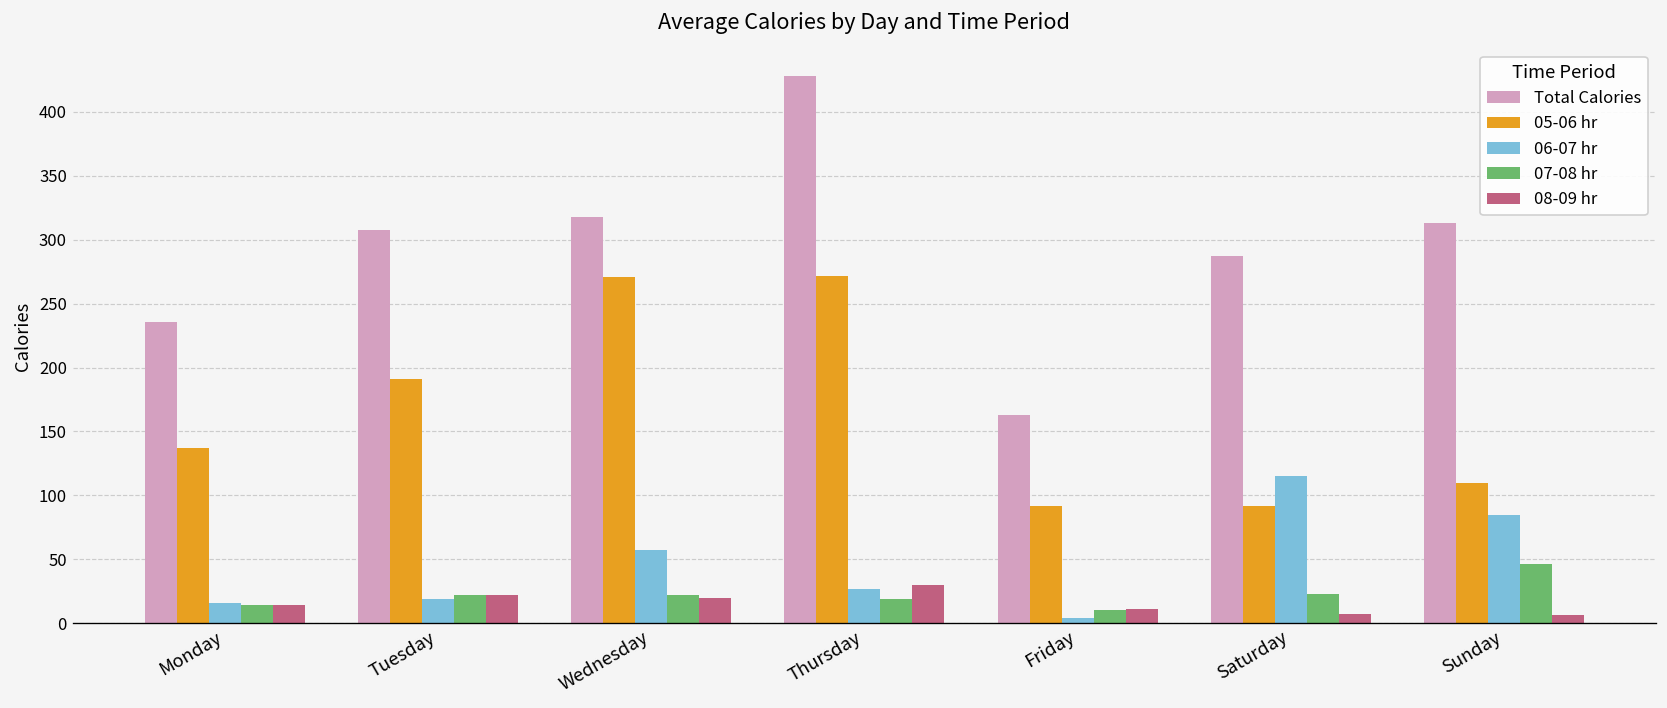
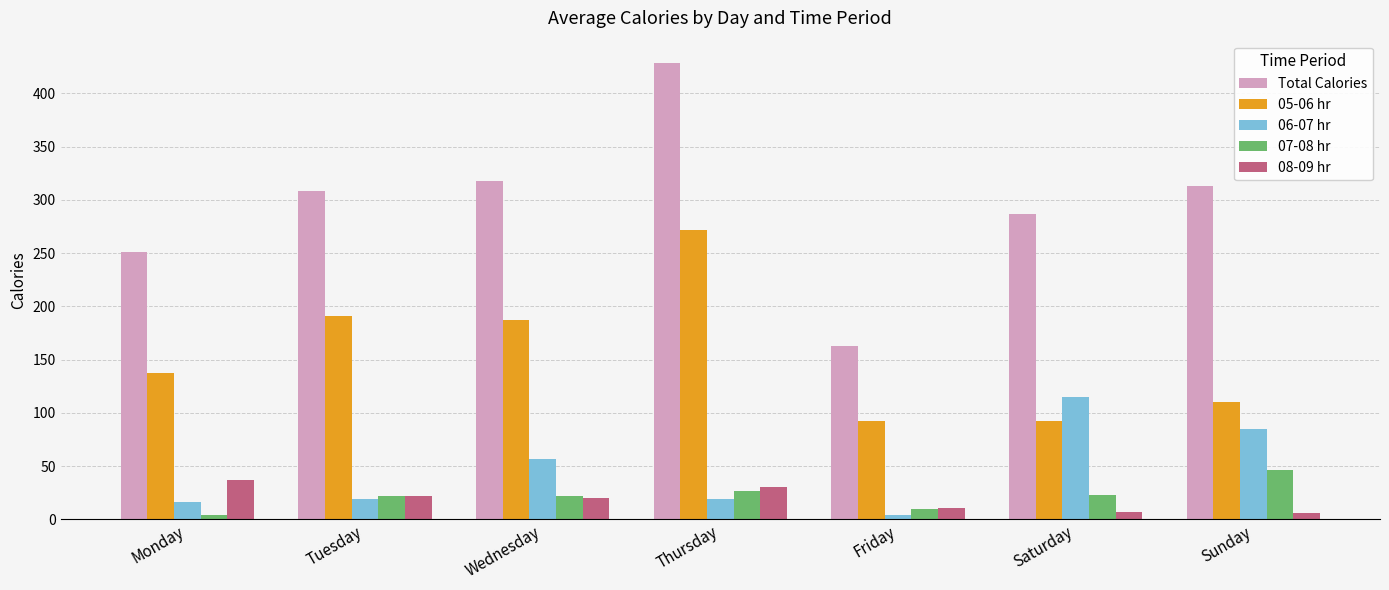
Total Calories, Monday: 236 -> 251
07-08 hr, Monday: 14 -> 4
08-09 hr, Monday: 14 -> 37
05-06 hr, Wednesday: 271 -> 187
06-07 hr, Thursday: 27 -> 19
07-08 hr, Thursday: 19 -> 27
